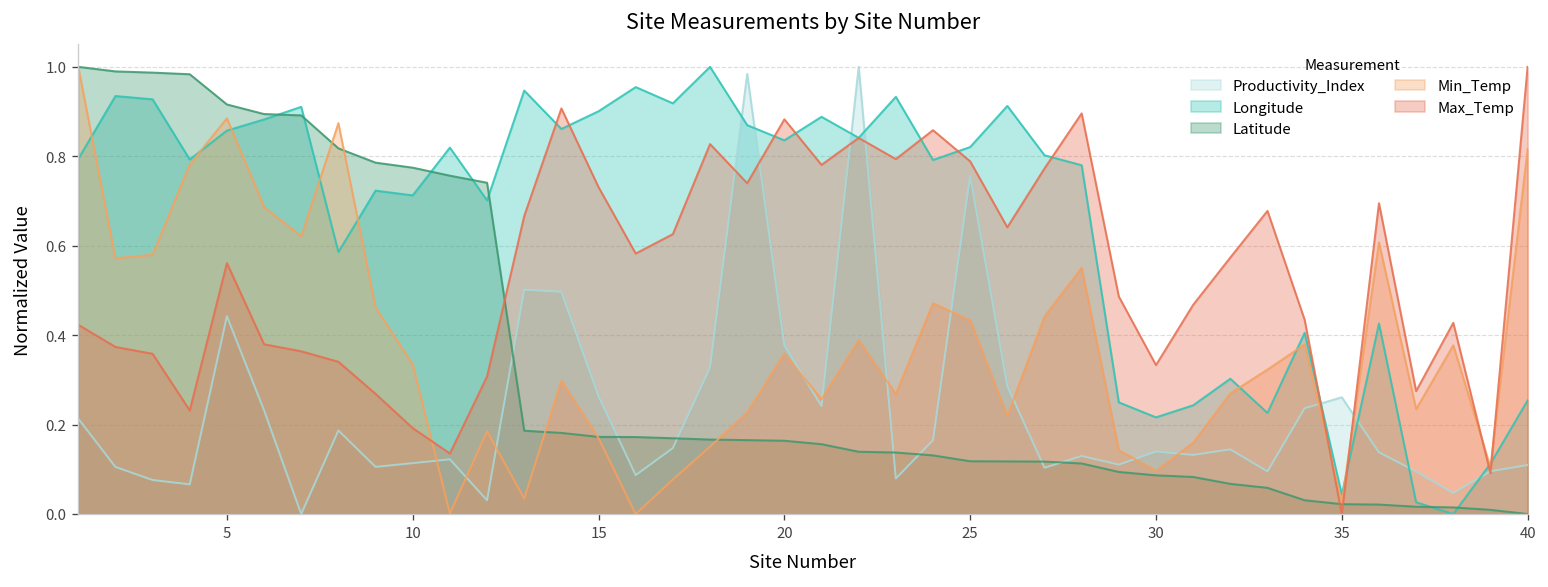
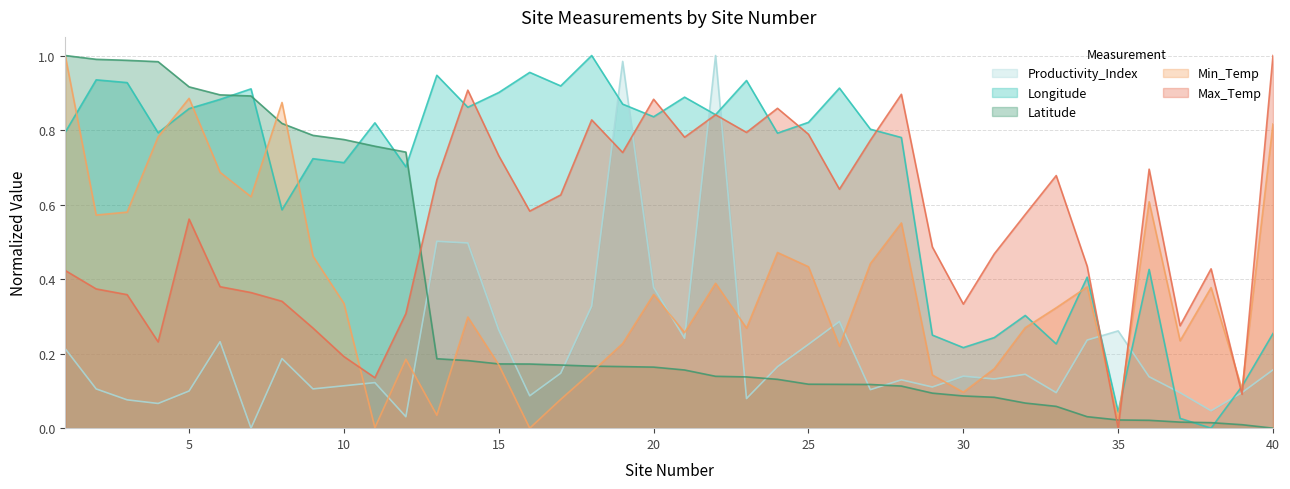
Productivity_Index, 5: 0.44 -> 0.10
Productivity_Index, 25: 0.76 -> 0.22
Productivity_Index, 40: 0.11 -> 0.16
